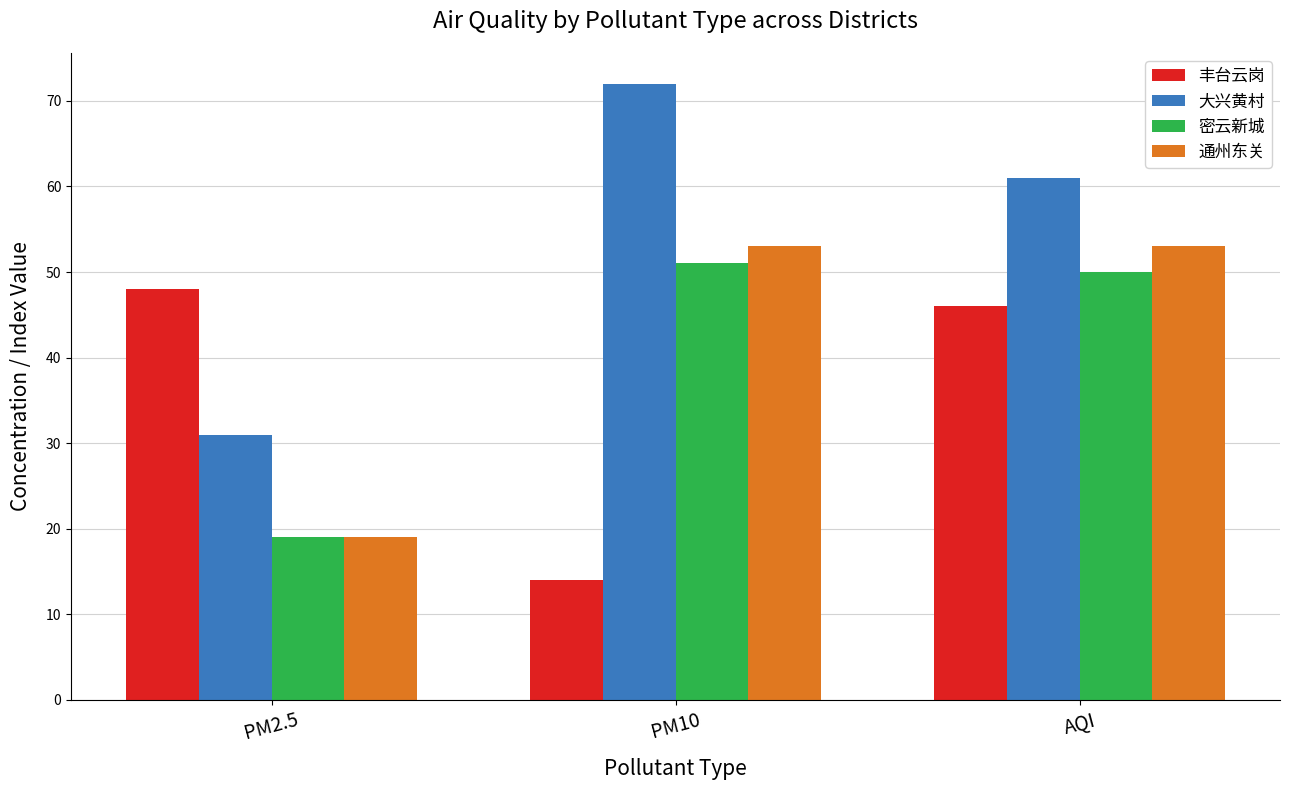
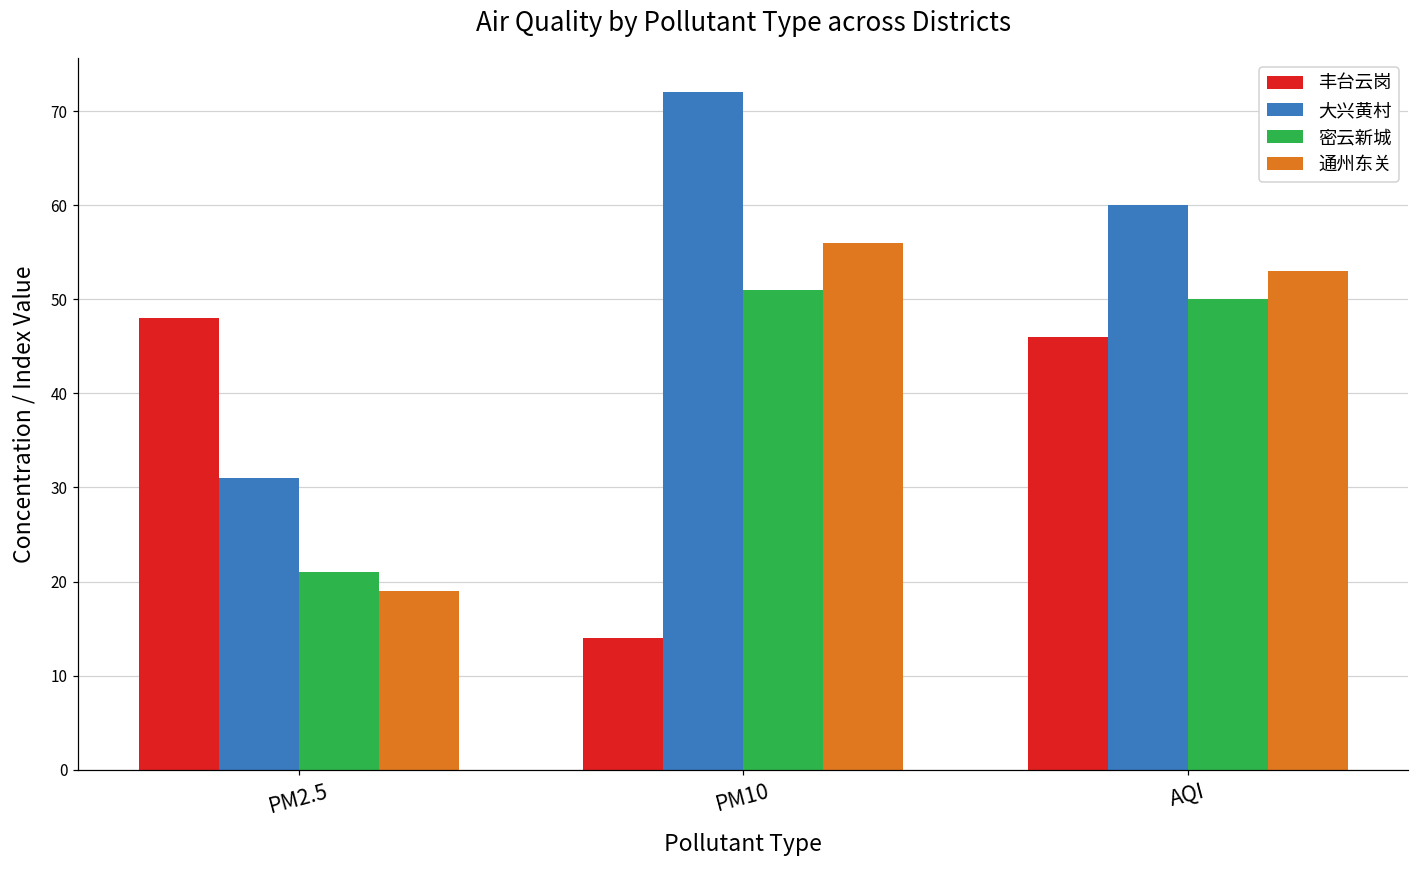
密云新城, PM2.5: 19 -> 21
通州东关, PM10: 53 -> 56
大兴黄村, AQI: 61 -> 60
